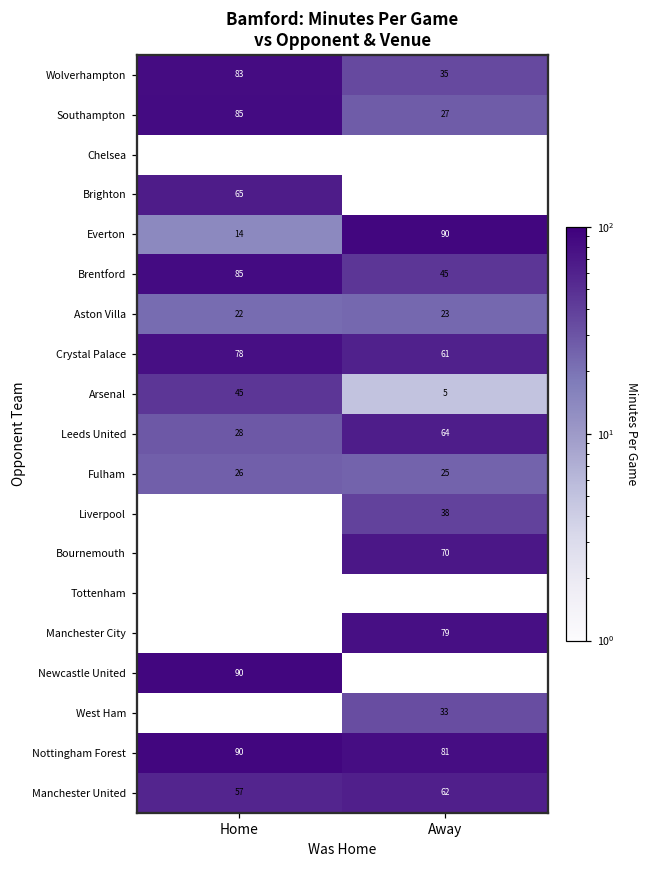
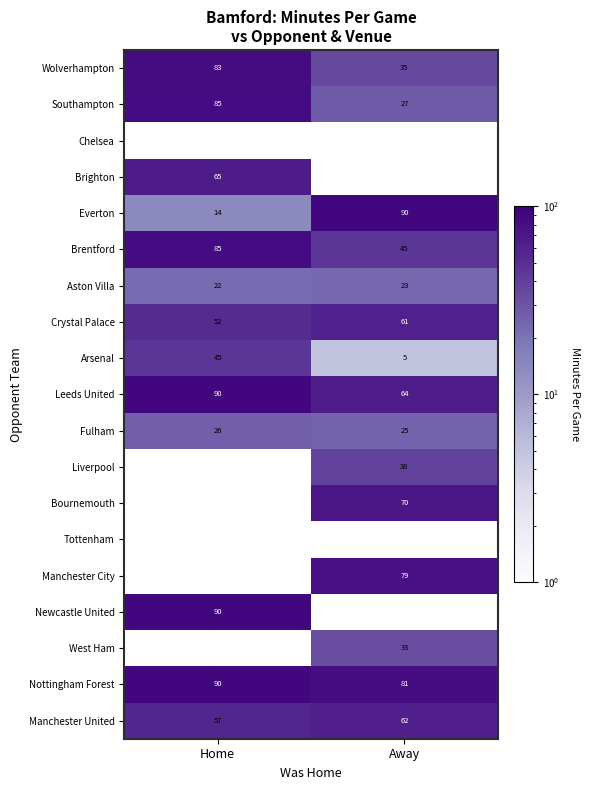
Crystal Palace, Home: 78 -> 52
Leeds United, Home: 28 -> 90
